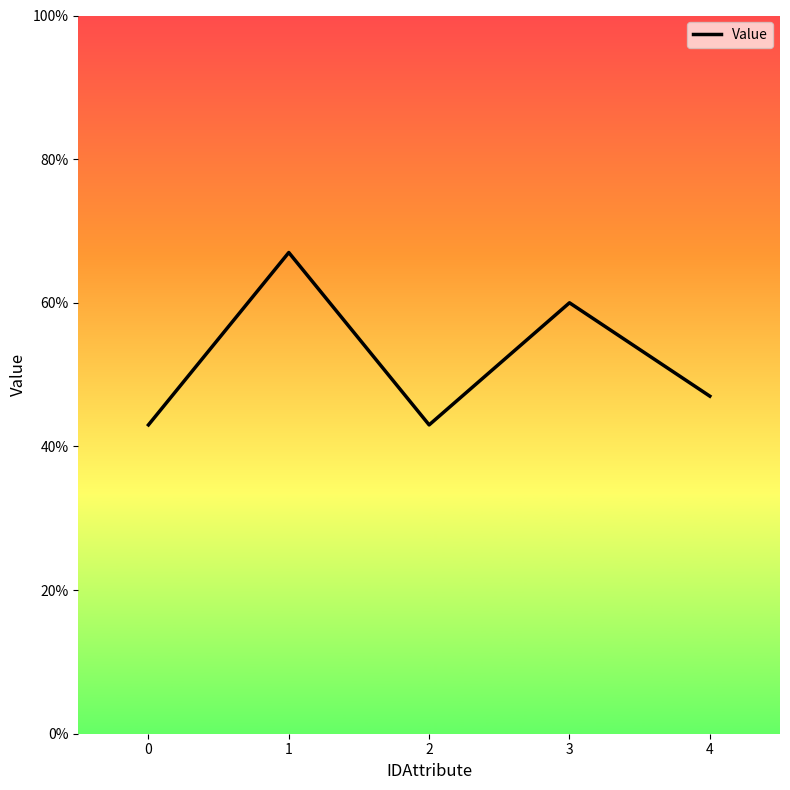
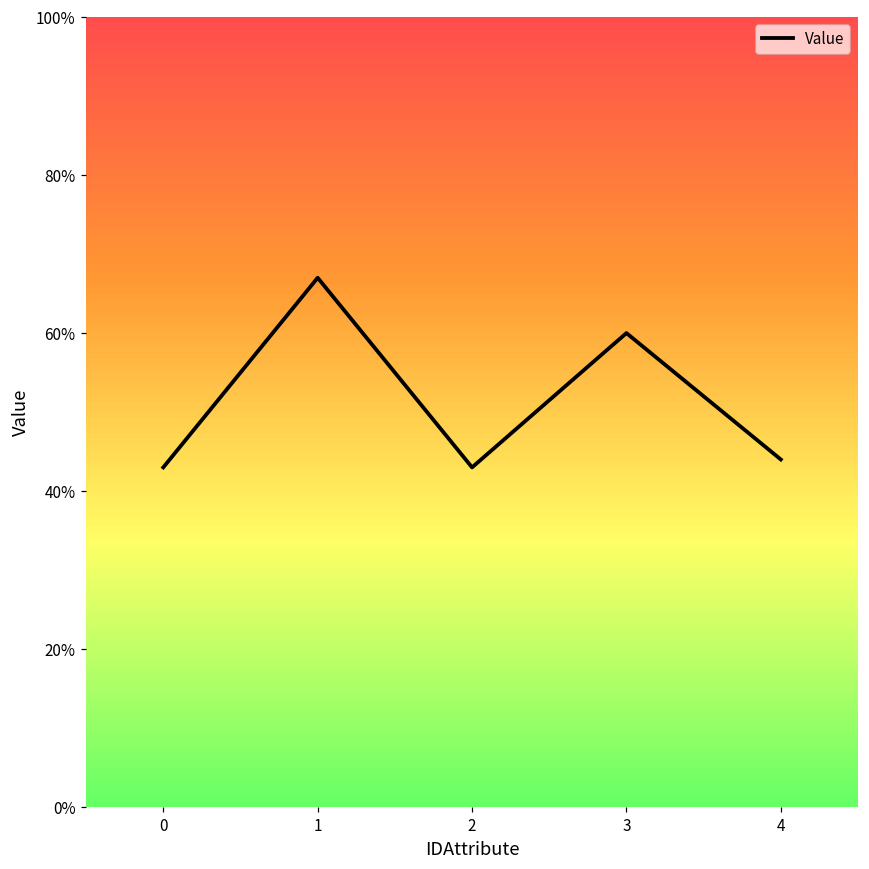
4: 47% -> 44%
